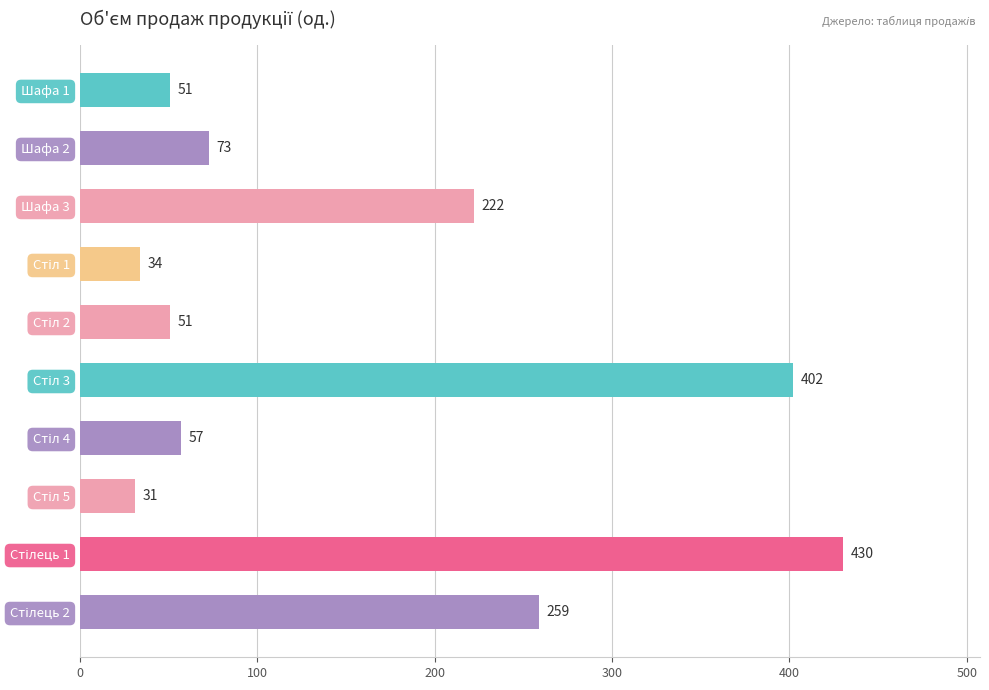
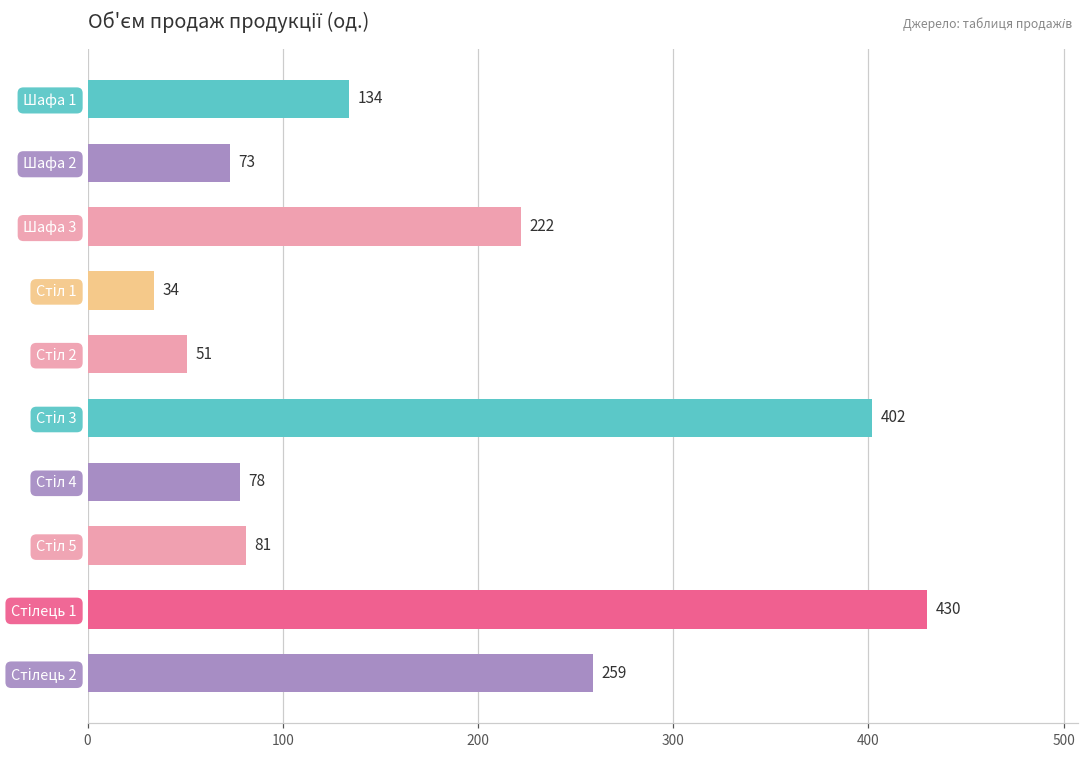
Шафа 1: 51 -> 134
Стіл 4: 57 -> 78
Стіл 5: 31 -> 81
